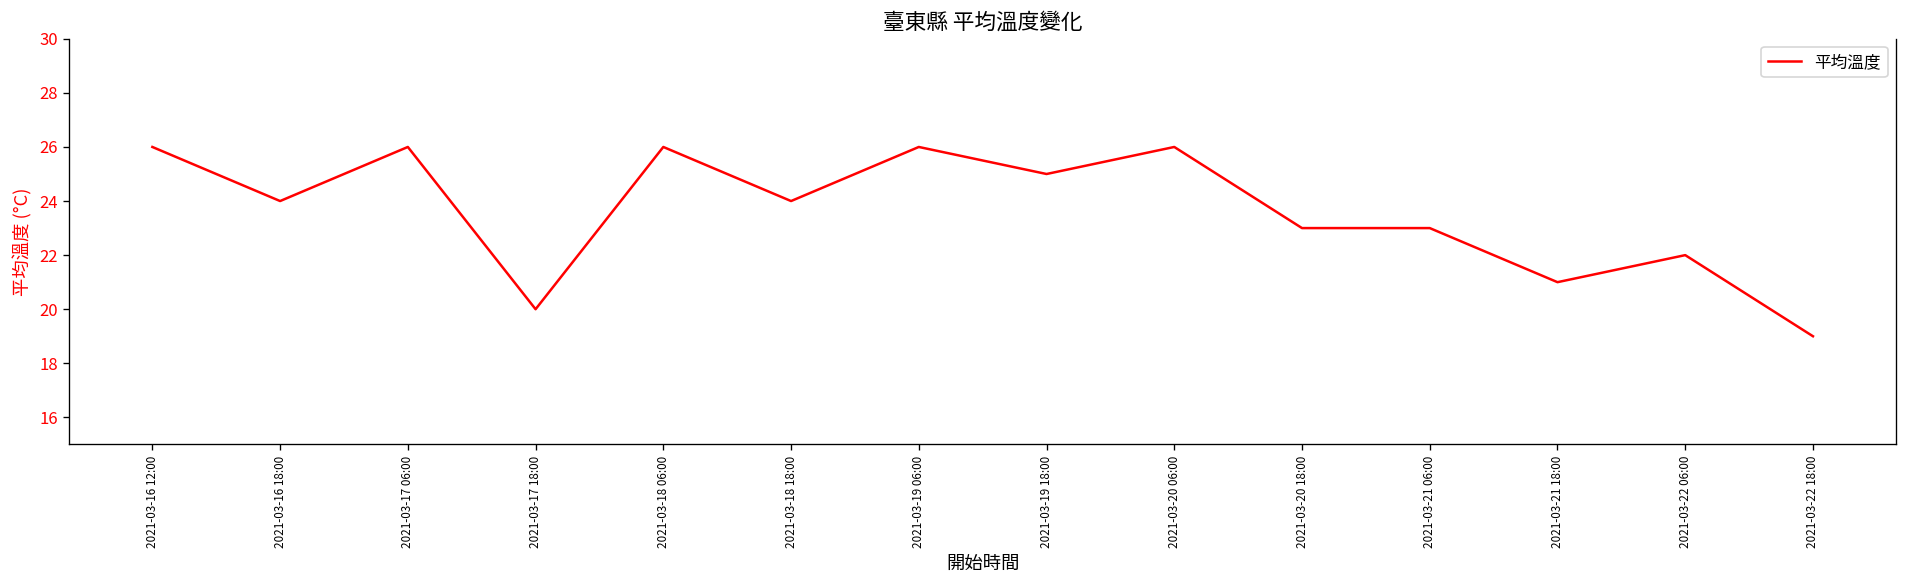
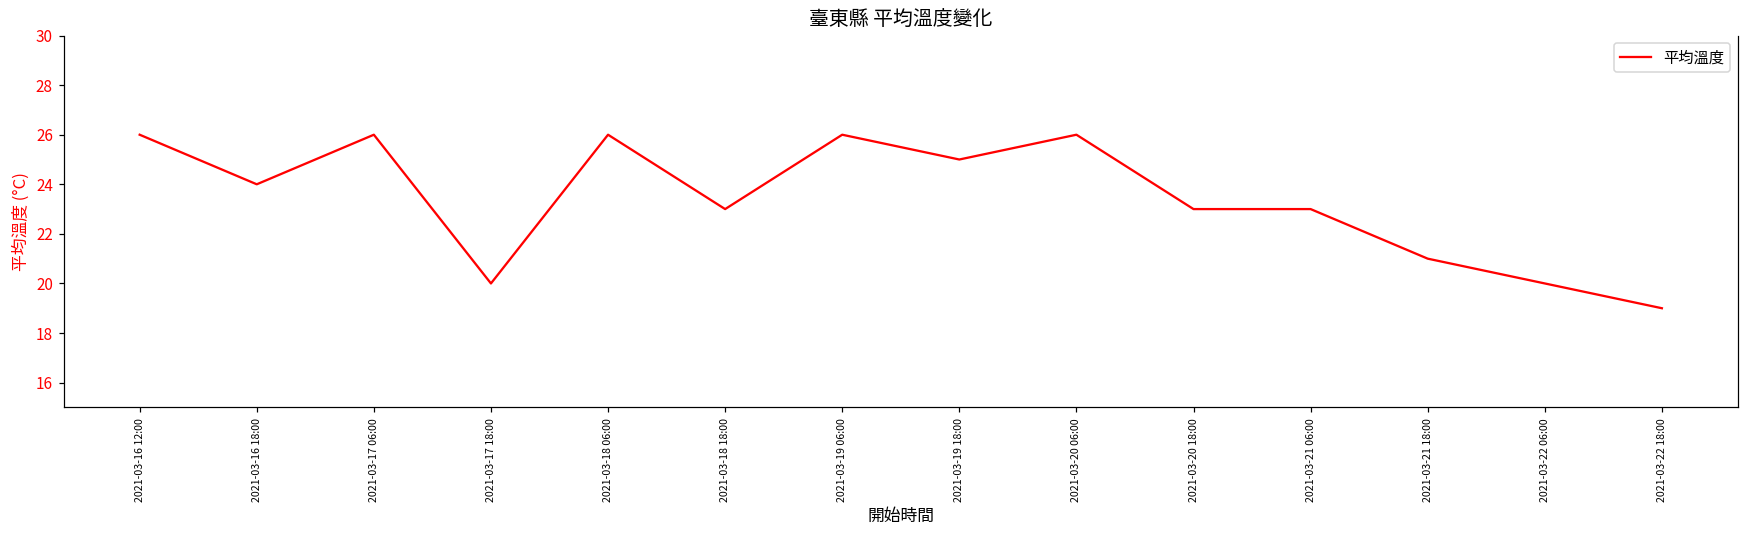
2021-03-18 18:00: 24 -> 23
2021-03-22 06:00: 22 -> 20
